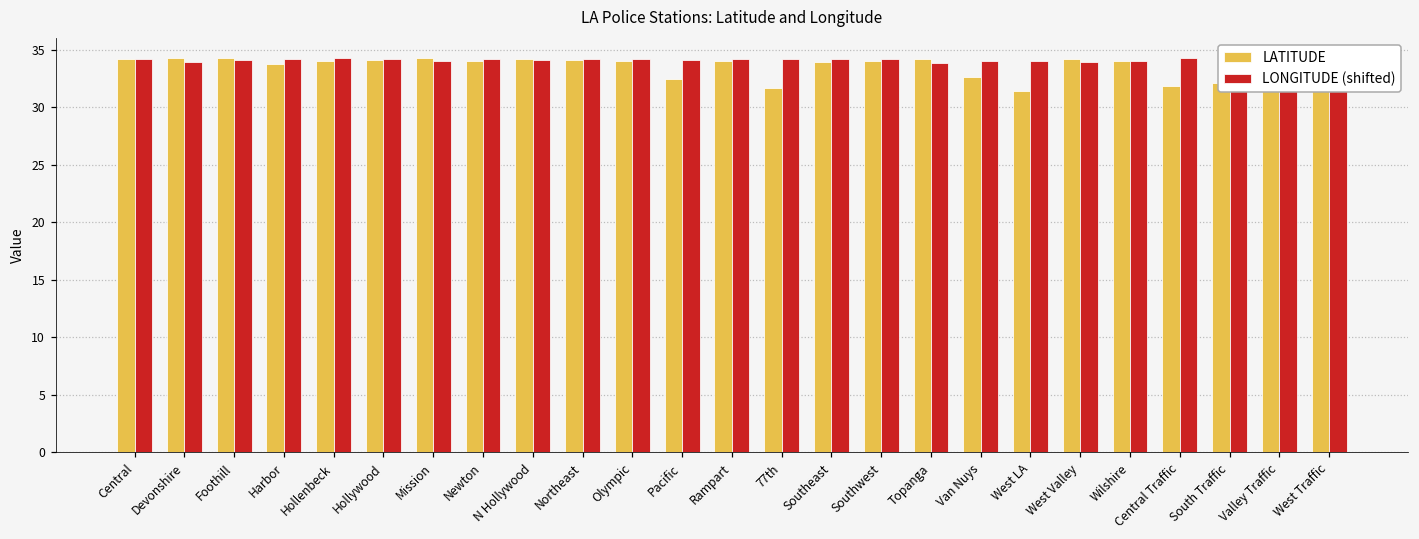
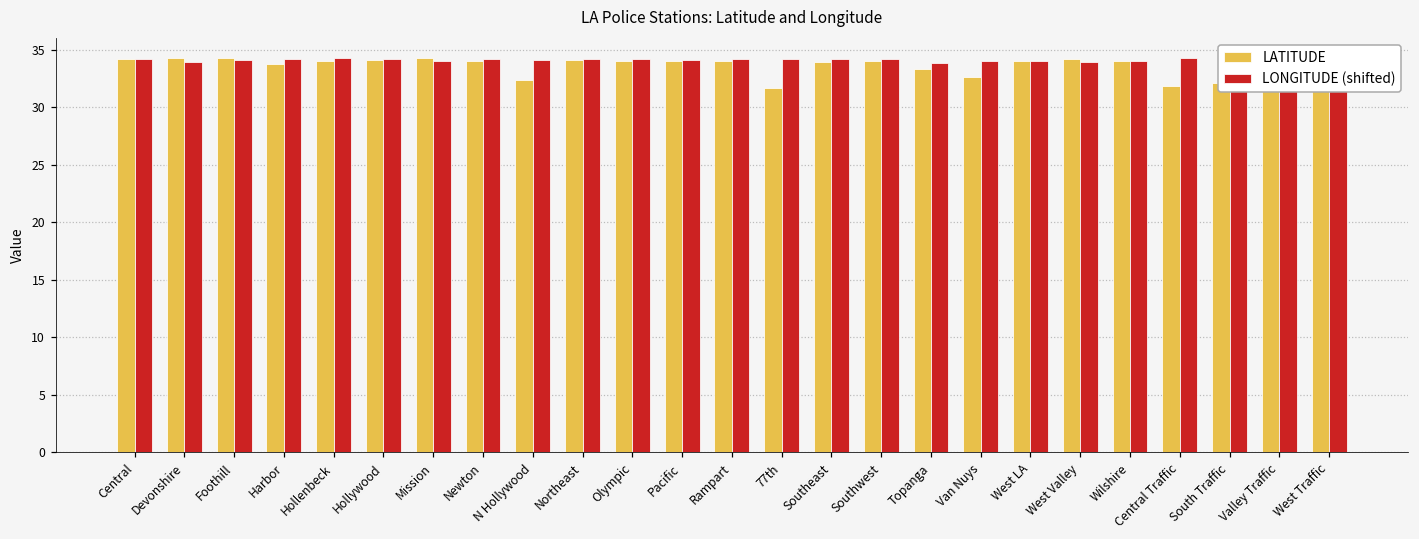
LATITUDE, N Hollywood: 34.2 -> 32.4
LATITUDE, Pacific: 32.5 -> 34.0
LATITUDE, Topanga: 34.2 -> 33.3
LATITUDE, West LA: 31.5 -> 34.0
